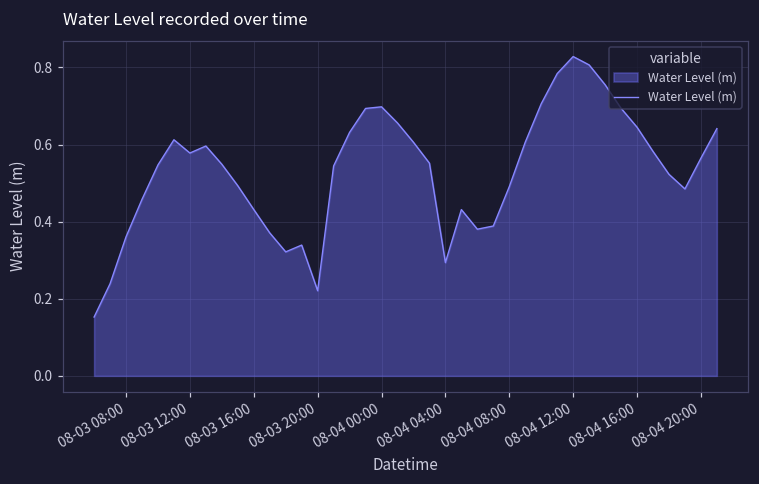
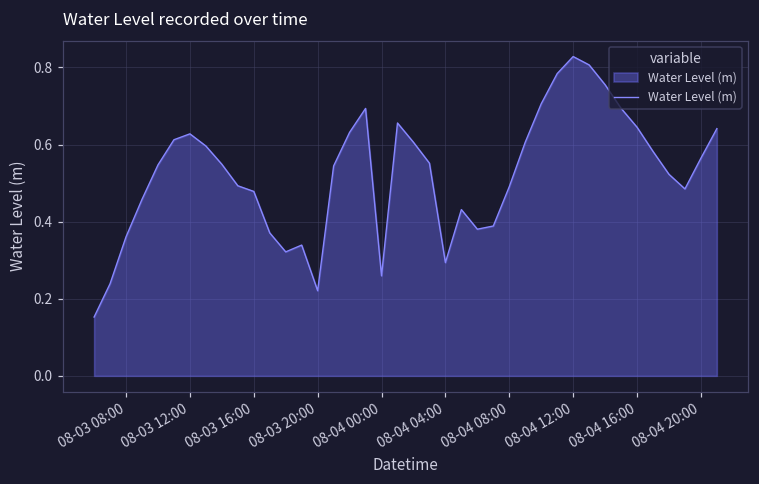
08-03 12:00: 0.58 -> 0.63
08-03 16:00: 0.43 -> 0.48
08-04 00:00: 0.70 -> 0.26
